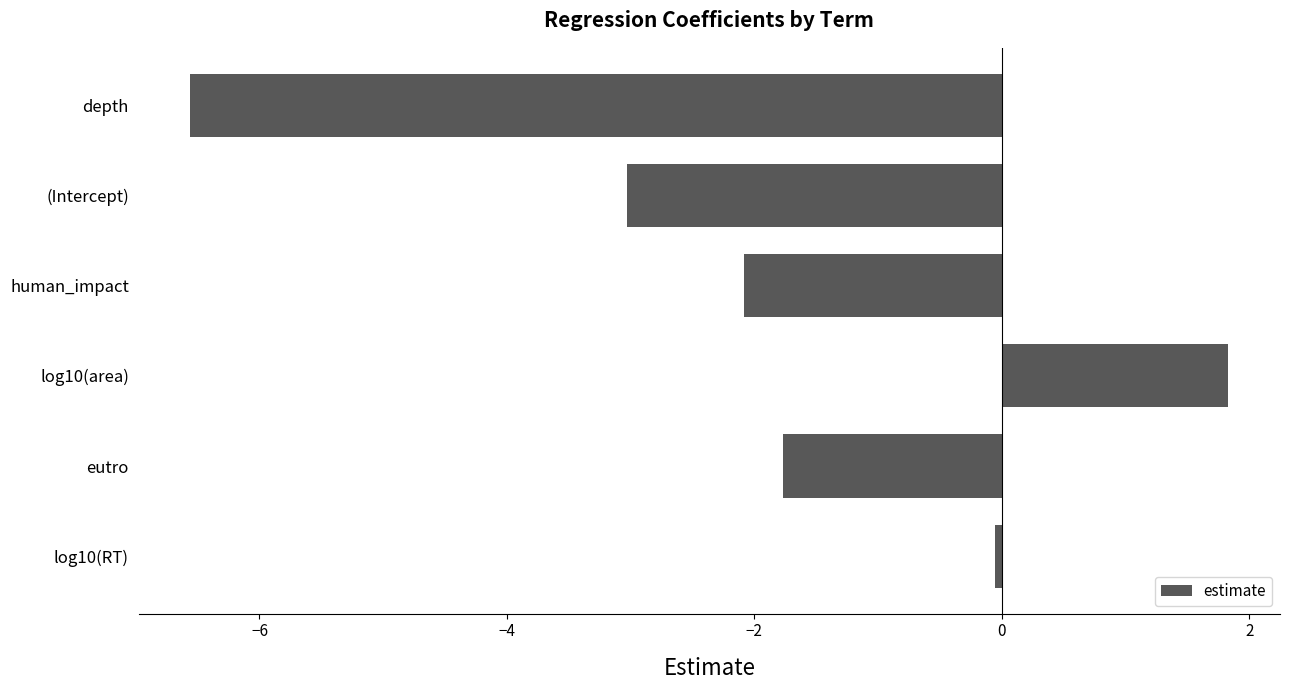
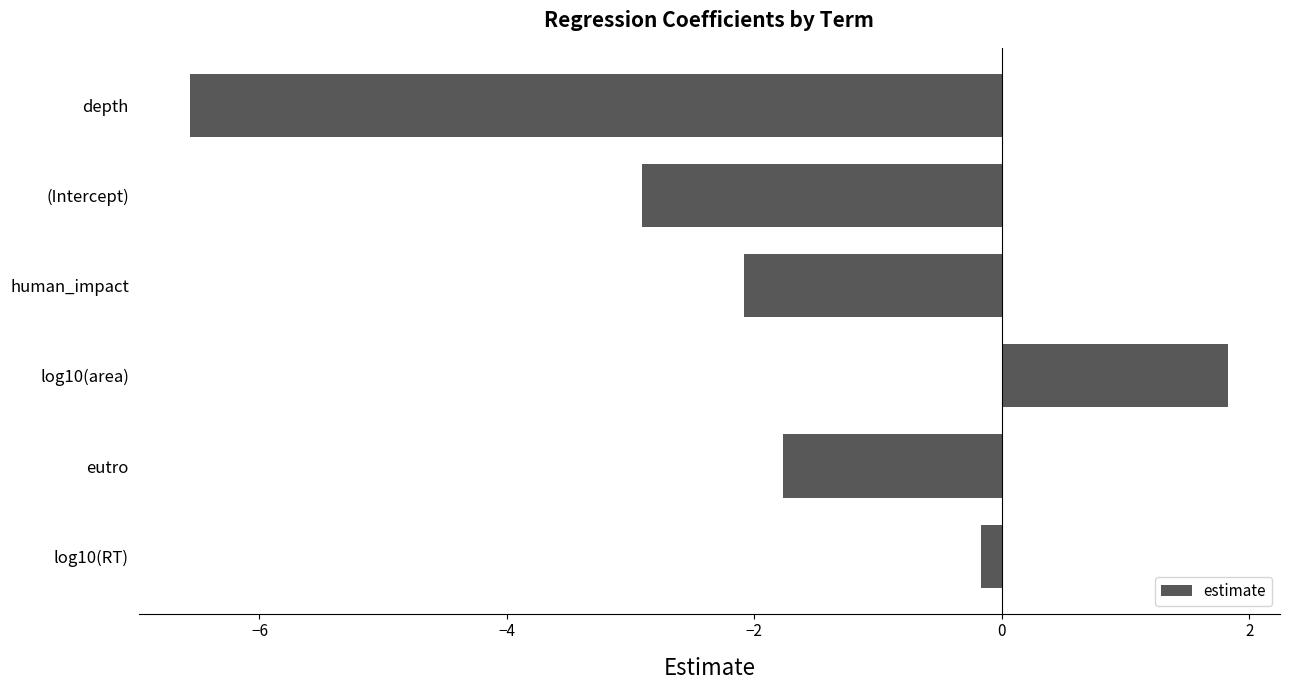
(Intercept): -3.03 -> -2.91
log10(RT): -0.06 -> -0.17
